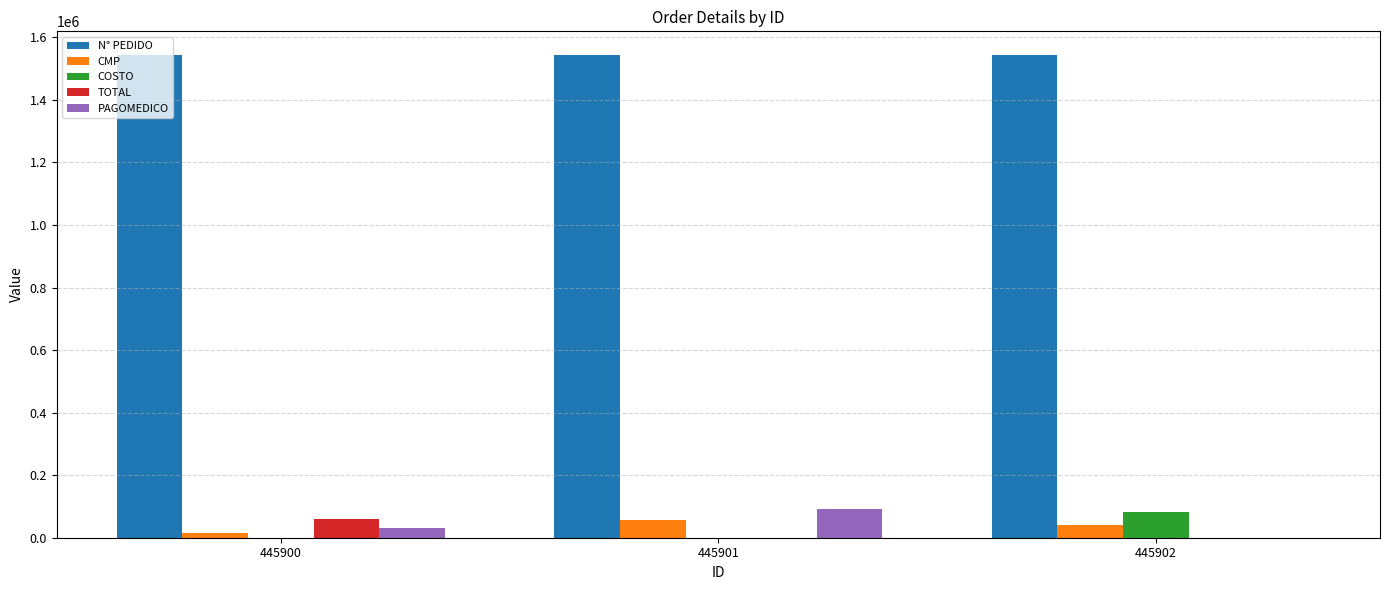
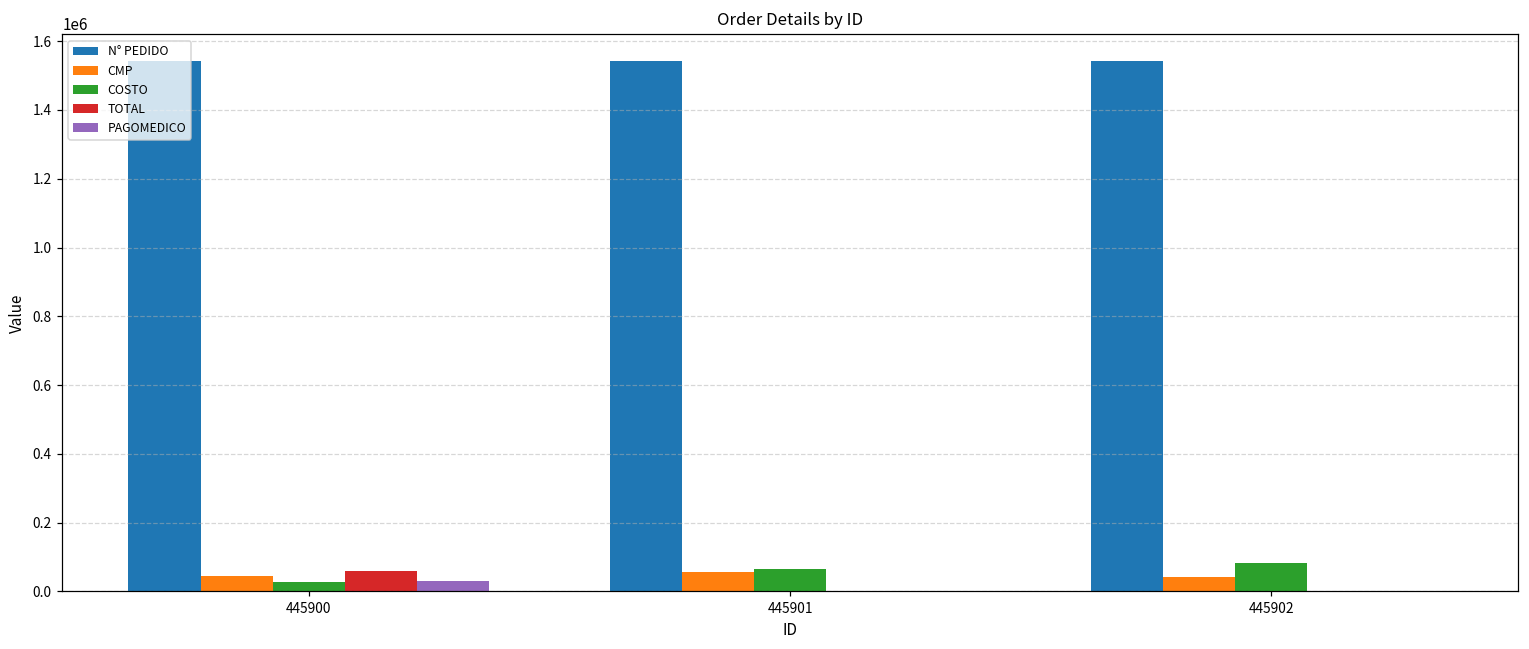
CMP, 445900: 10000 -> 40000
COSTO, 445900: 0 -> 30000
COSTO, 445901: 0 -> 70000
PAGOMEDICO, 445901: 90000 -> 0
